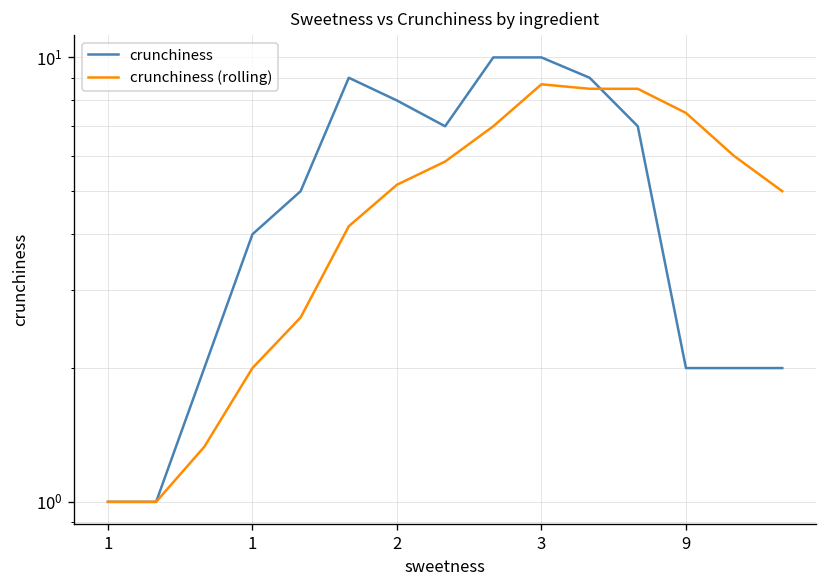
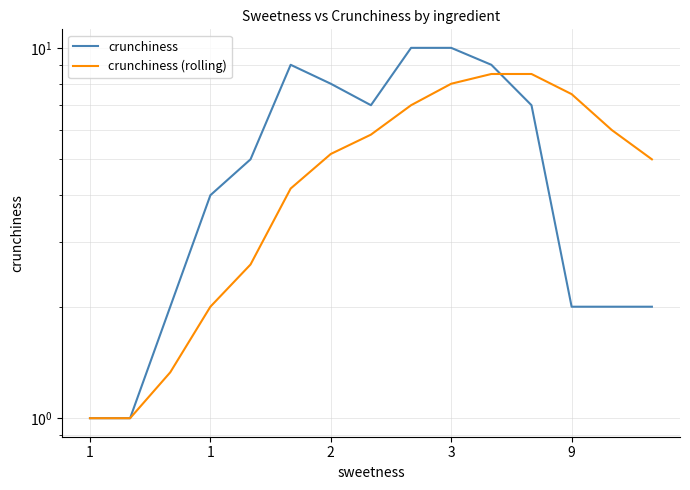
crunchiness (rolling), 3: 8.7 -> 8.0
